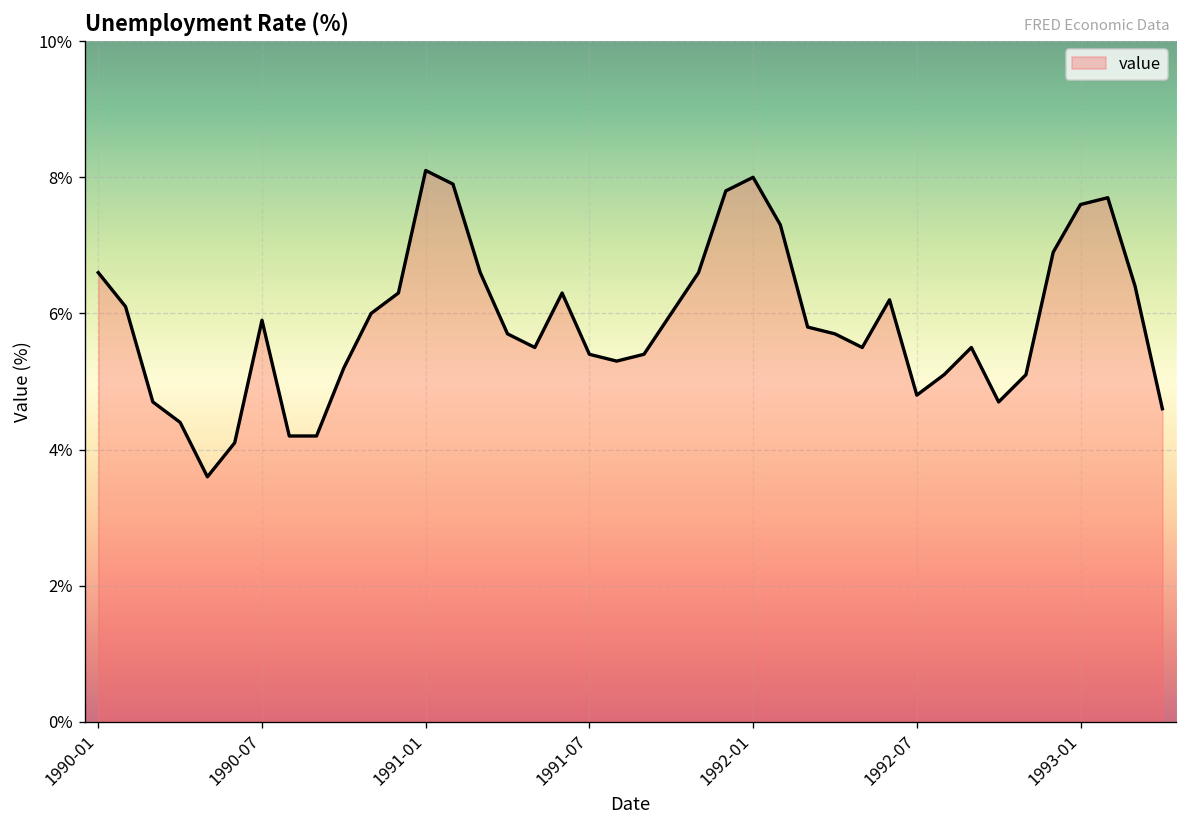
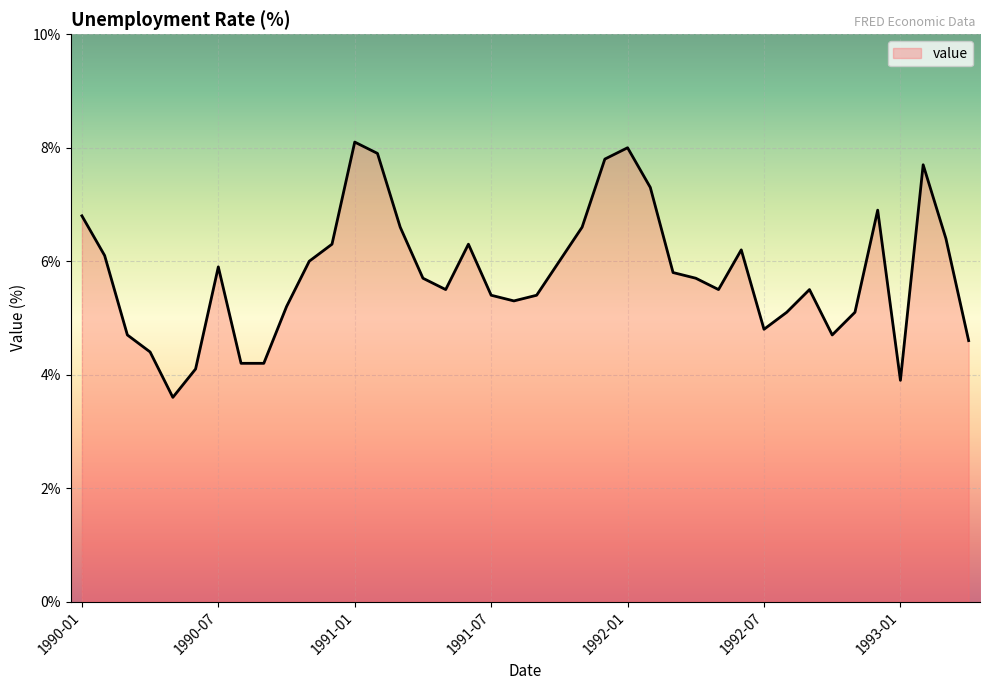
1990-01: 6.6% -> 6.8%
1993-01: 7.6% -> 3.9%
